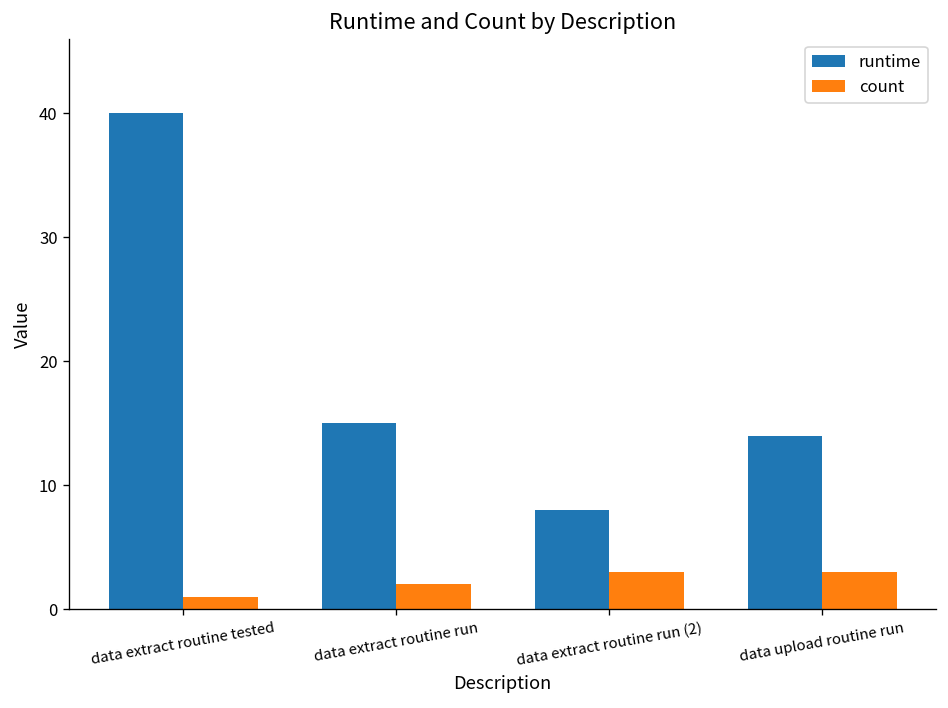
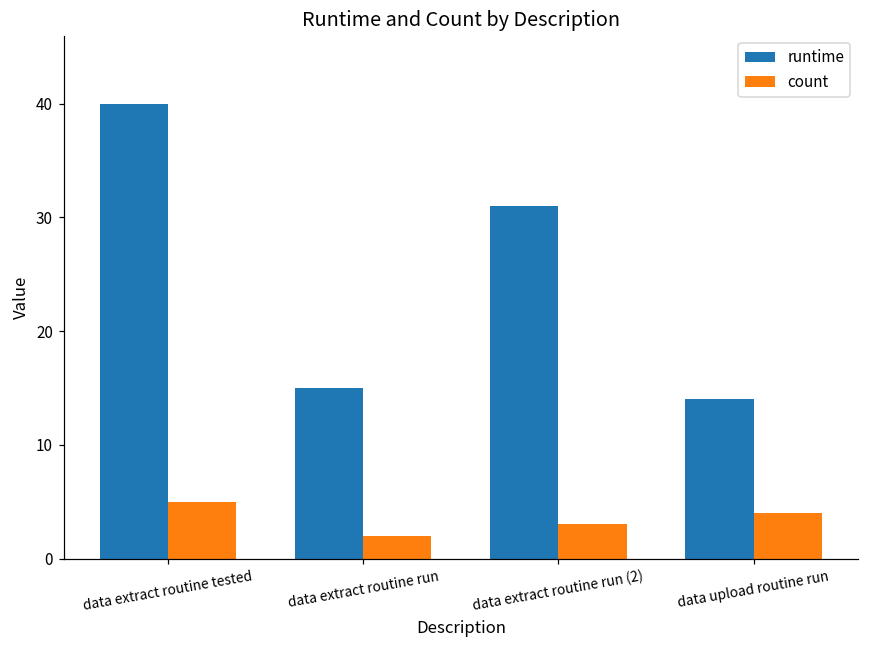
count, data extract routine tested: 1 -> 5
runtime, data extract routine run (2): 8 -> 31
count, data upload routine run: 3 -> 4
